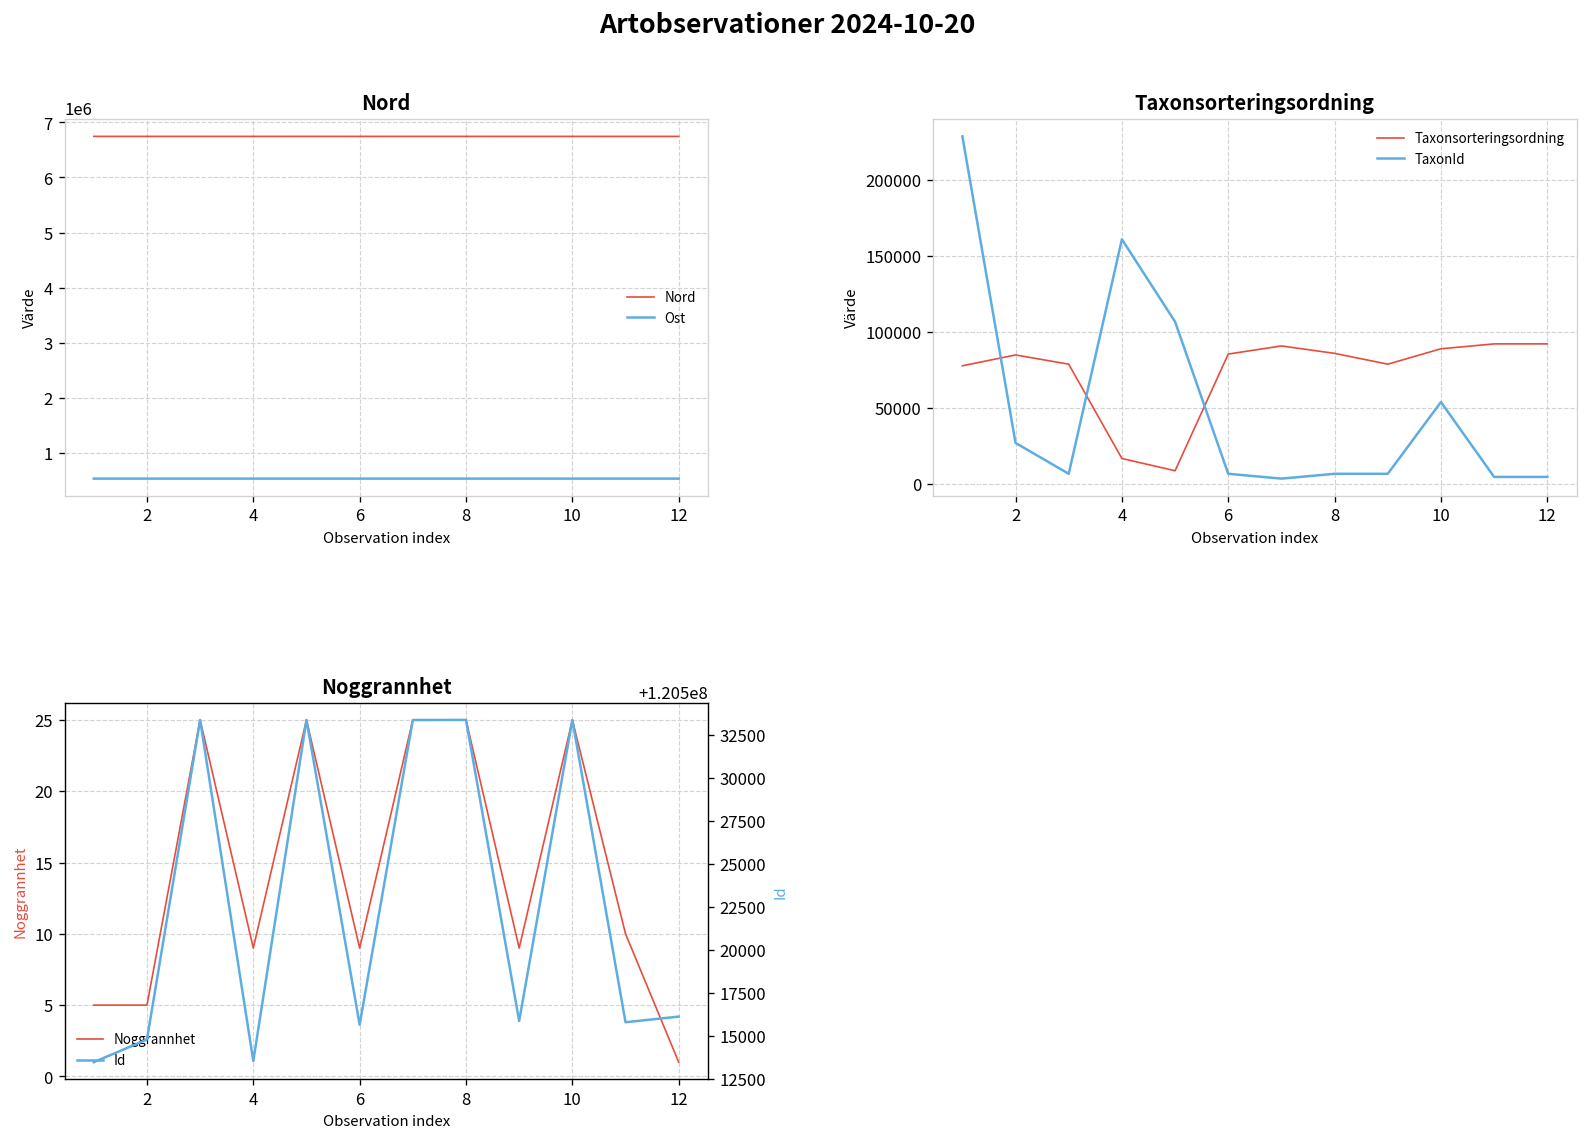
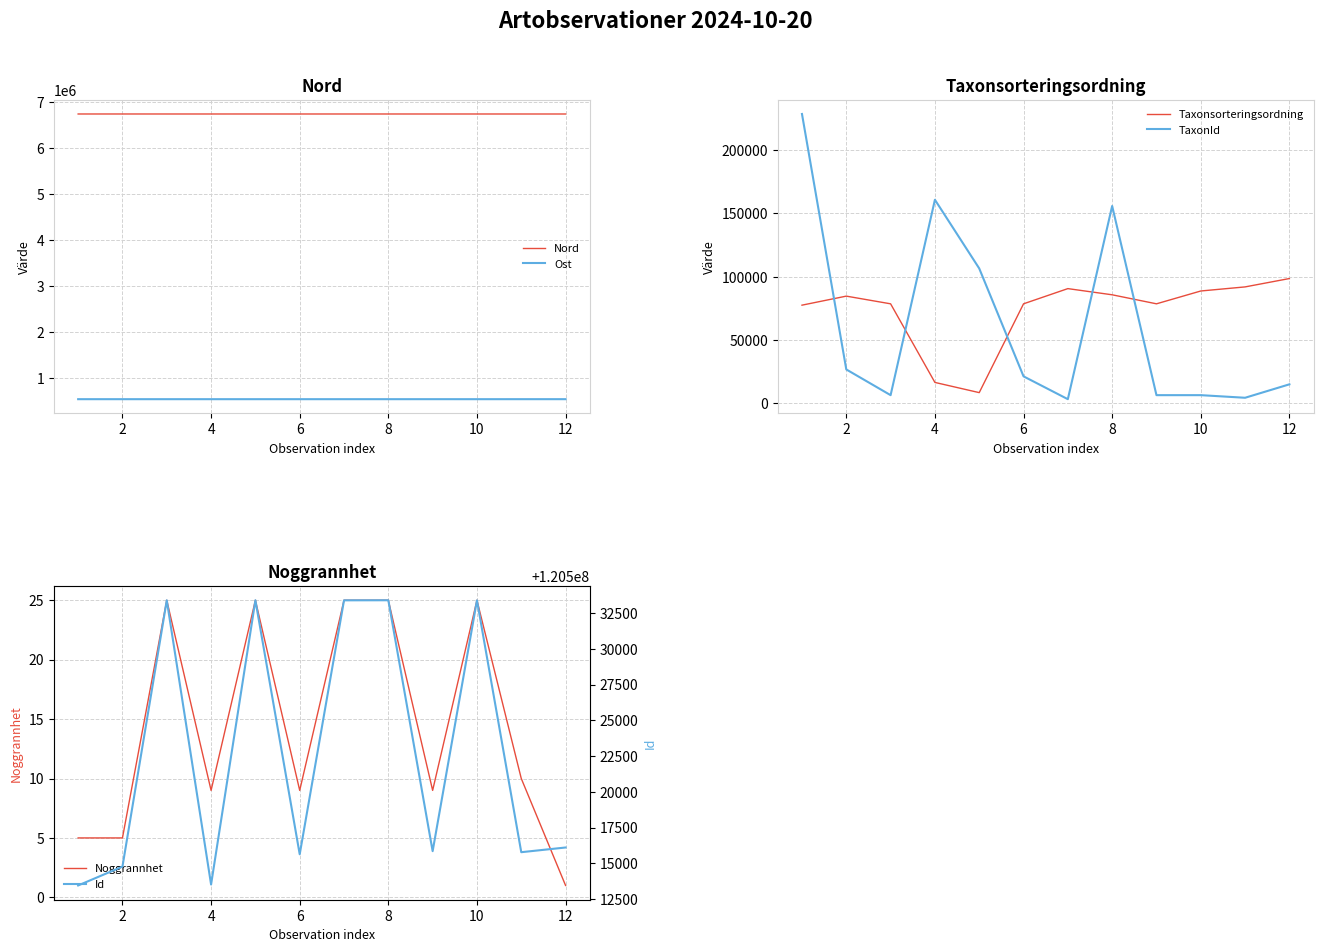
Taxonsorteringsordning, Taxonsorteringsordning, 6: 85000 -> 79000
Taxonsorteringsordning, TaxonId, 6: 6000 -> 21000
Taxonsorteringsordning, TaxonId, 8: 6000 -> 156000
Taxonsorteringsordning, TaxonId, 10: 54000 -> 6000
Taxonsorteringsordning, Taxonsorteringsordning, 12: 92000 -> 99000
Taxonsorteringsordning, TaxonId, 12: 4000 -> 15000
